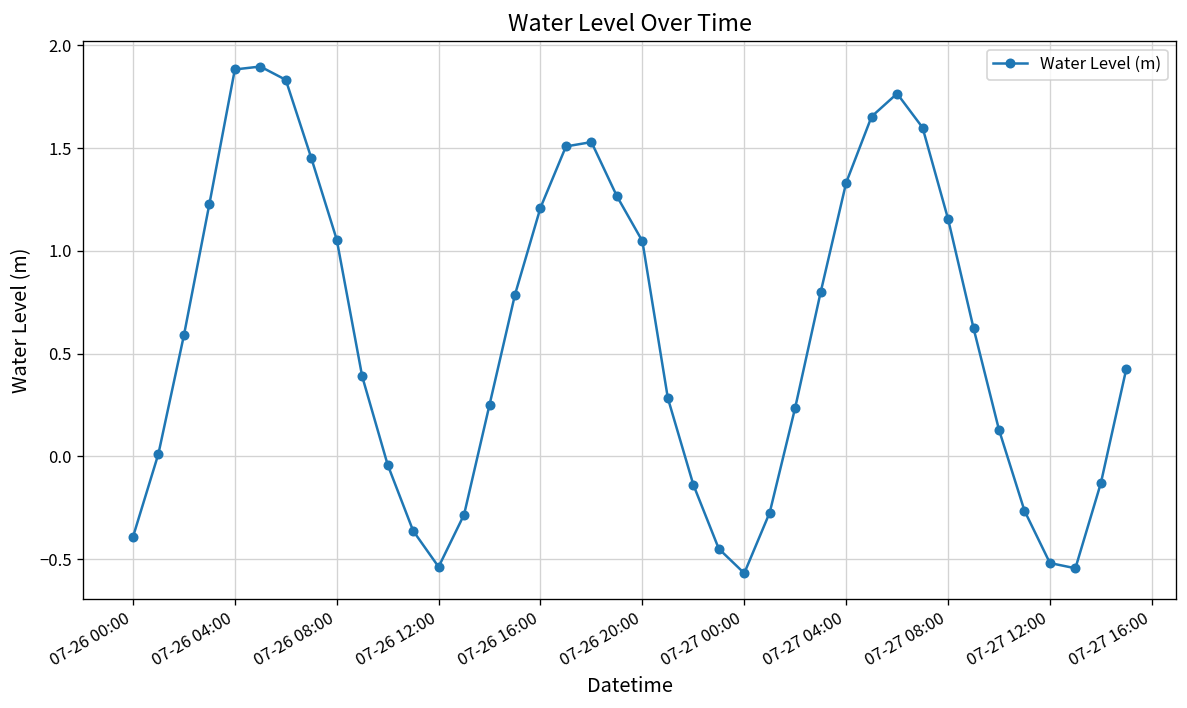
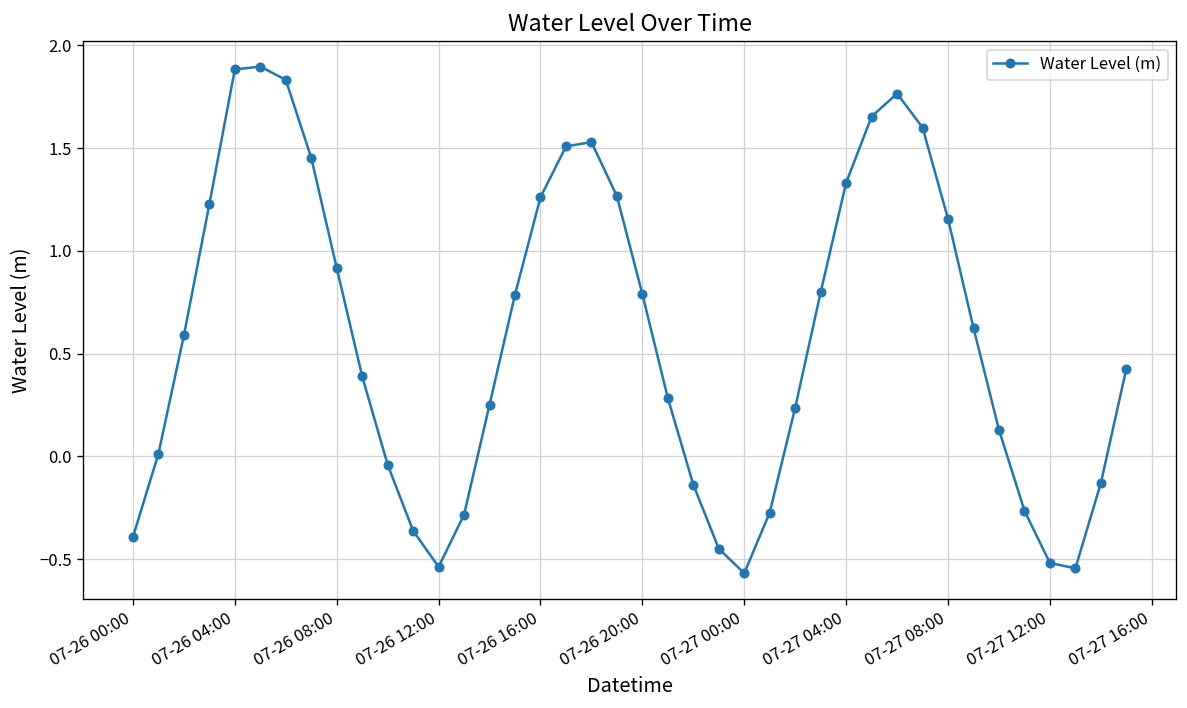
07-26 08:00: 1.06 -> 0.92
07-26 16:00: 1.21 -> 1.26
07-26 20:00: 1.05 -> 0.79
